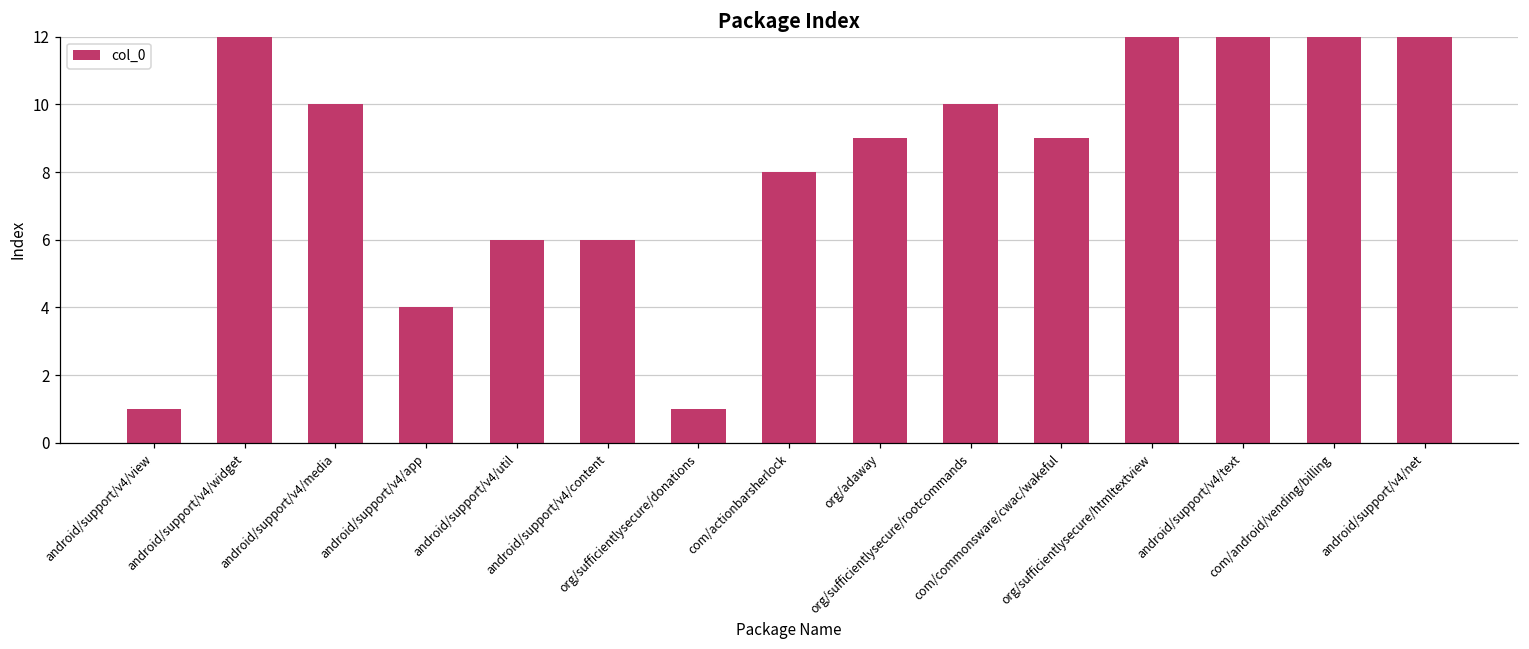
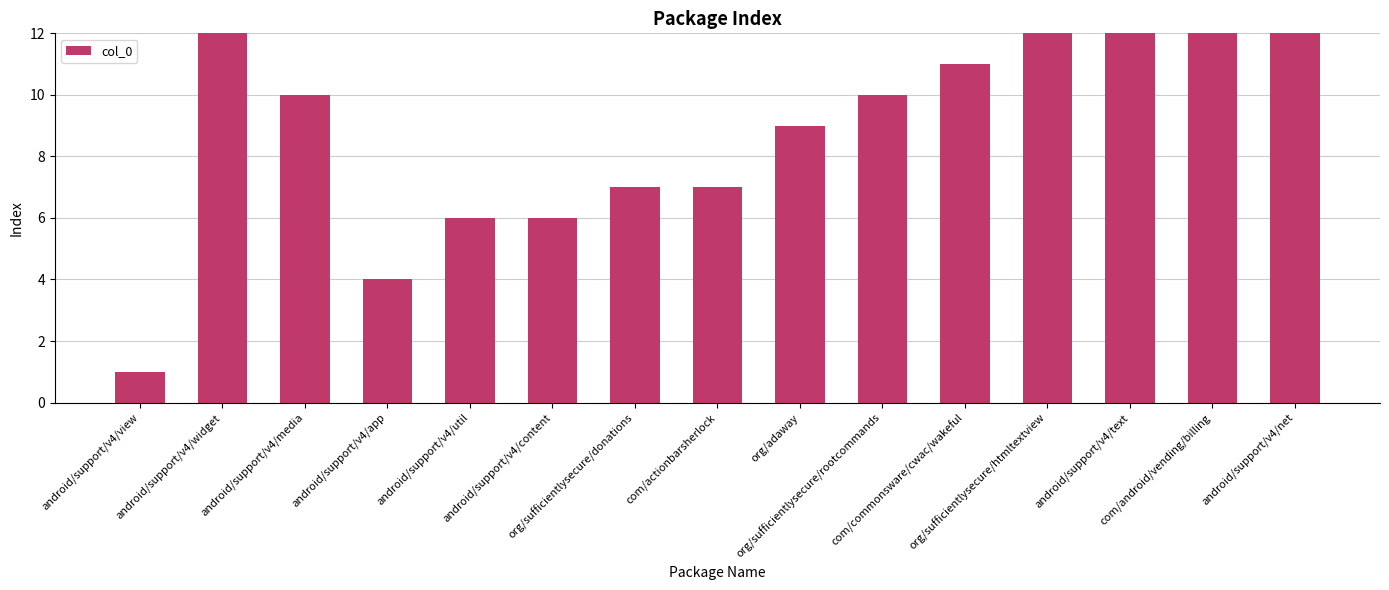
org/sufficientlysecure/donations: 1 -> 7
com/actionbarsherlock: 8 -> 7
com/commonsware/cwac/wakeful: 9 -> 11
